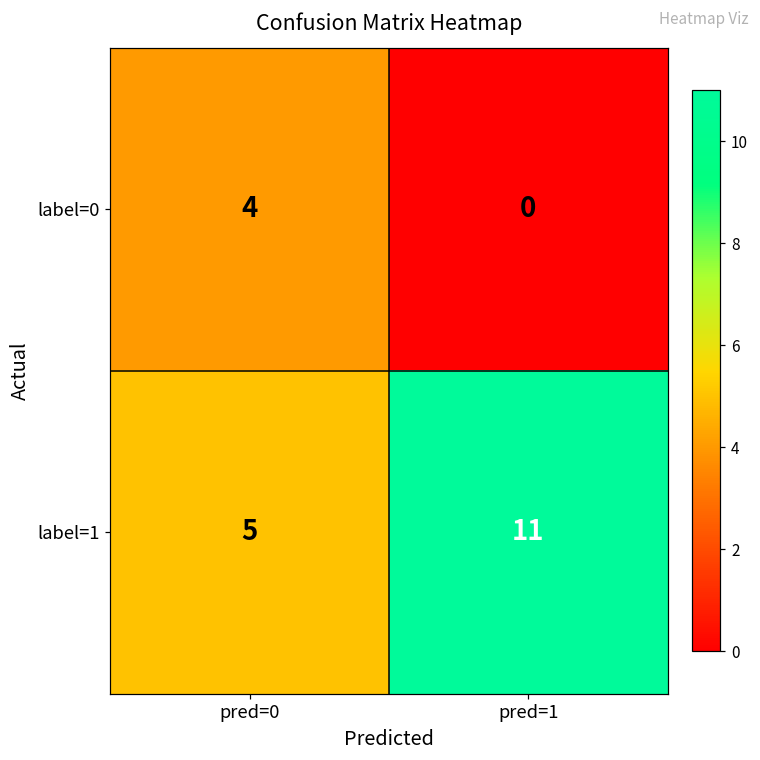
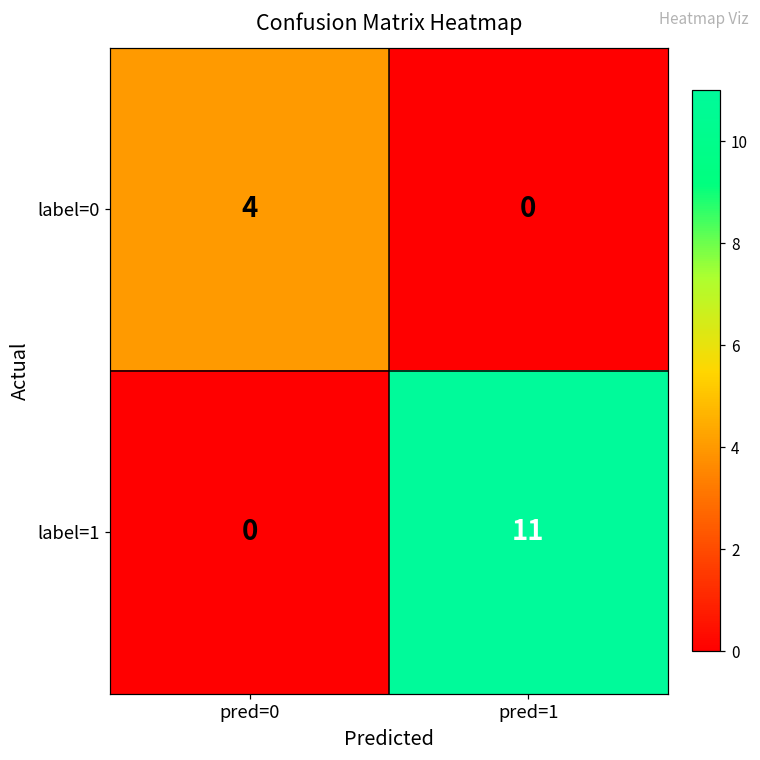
label=1, pred=0: 5 -> 0
